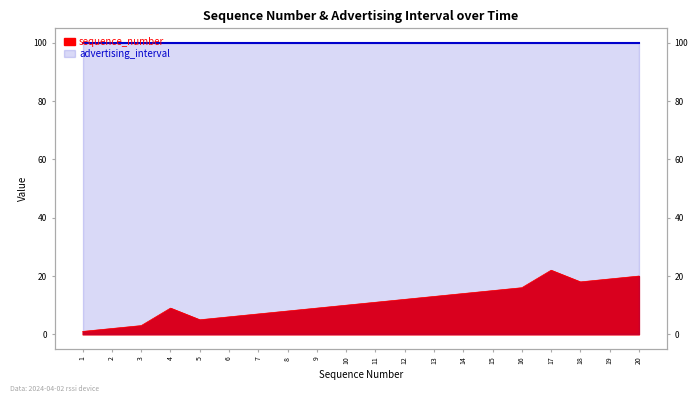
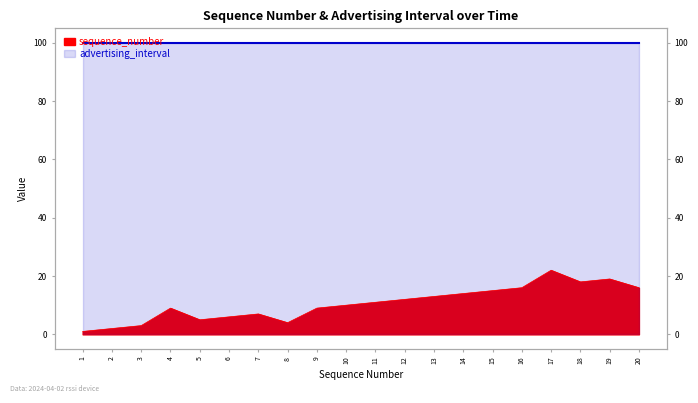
sequence_number, 8: 8 -> 4
sequence_number, 20: 20 -> 16
